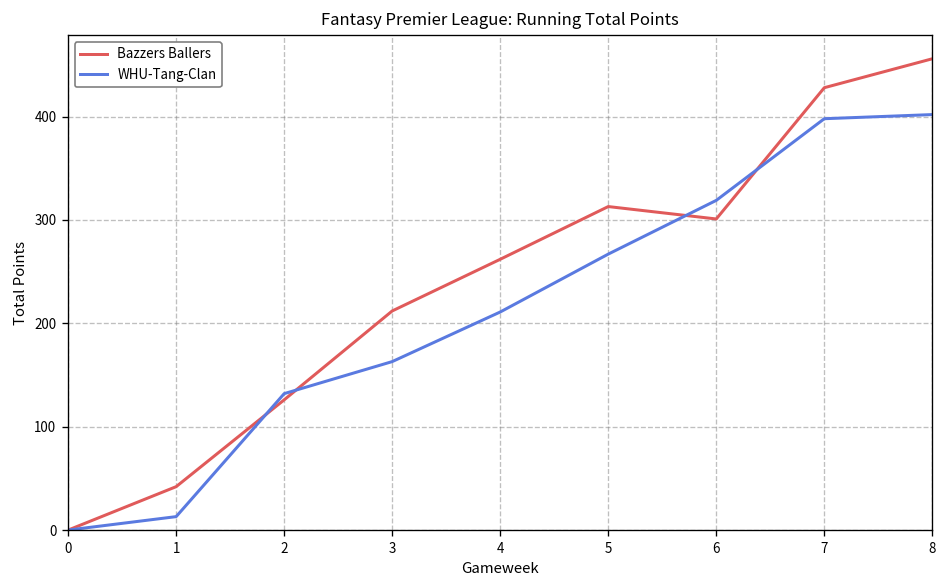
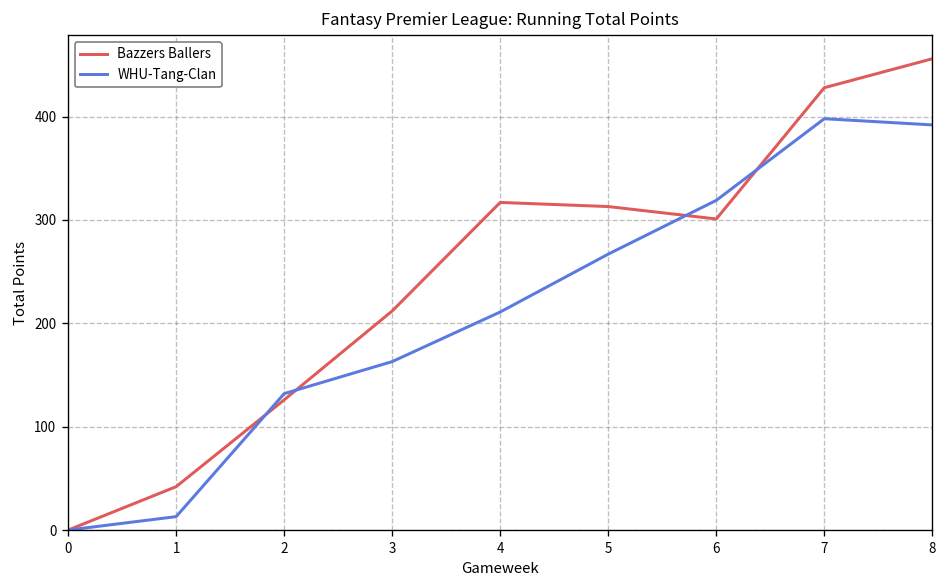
Bazzers Ballers, 4: 260 -> 320
WHU-Tang-Clan, 8: 400 -> 390
